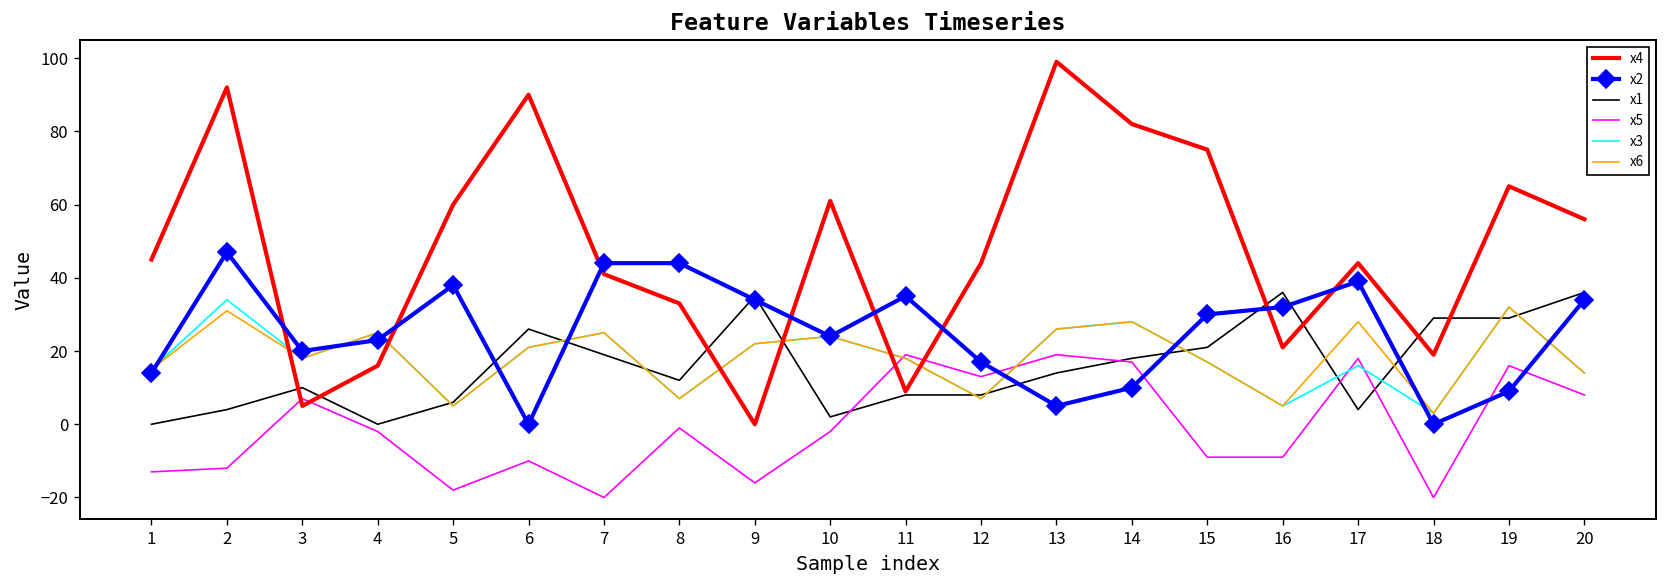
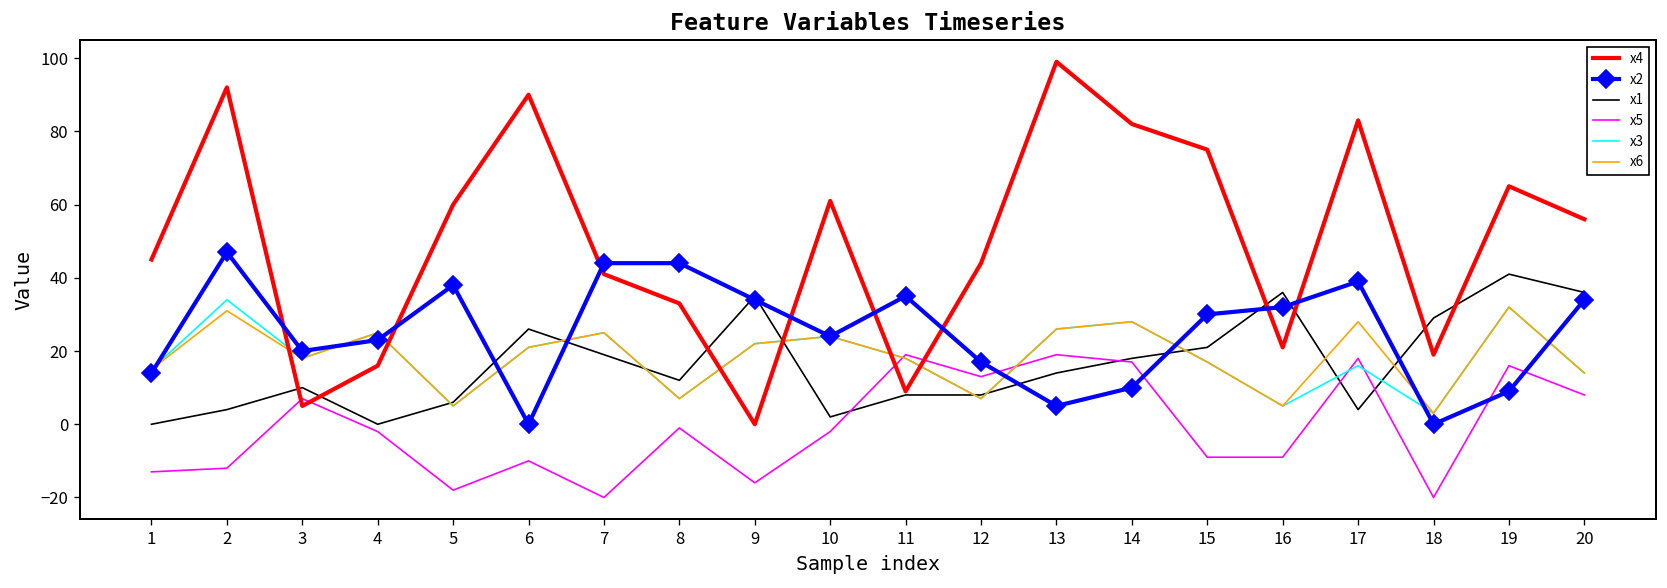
x4, 17: 44 -> 83
x1, 19: 29 -> 41
